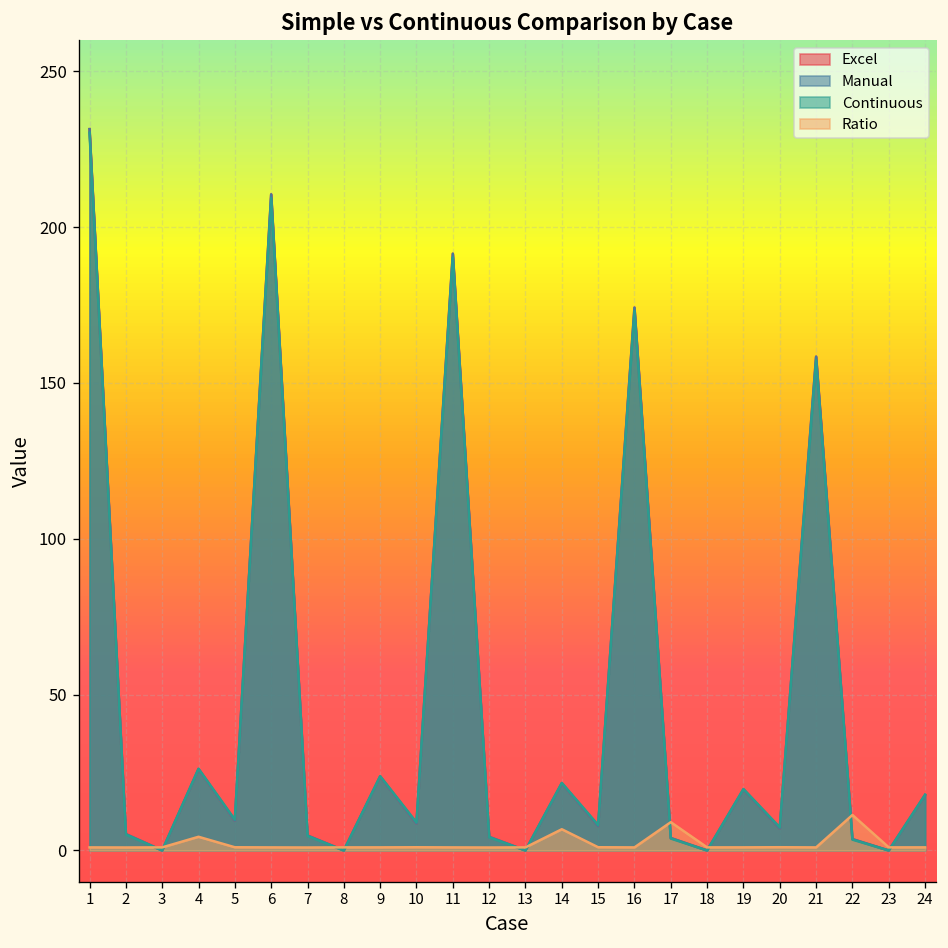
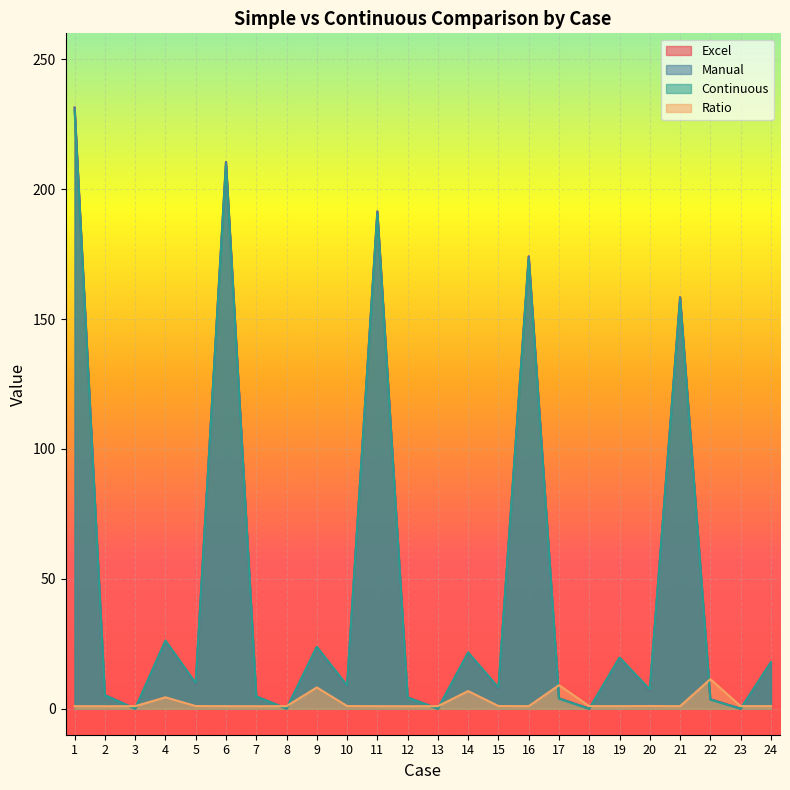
Ratio, 9: 1 -> 8
